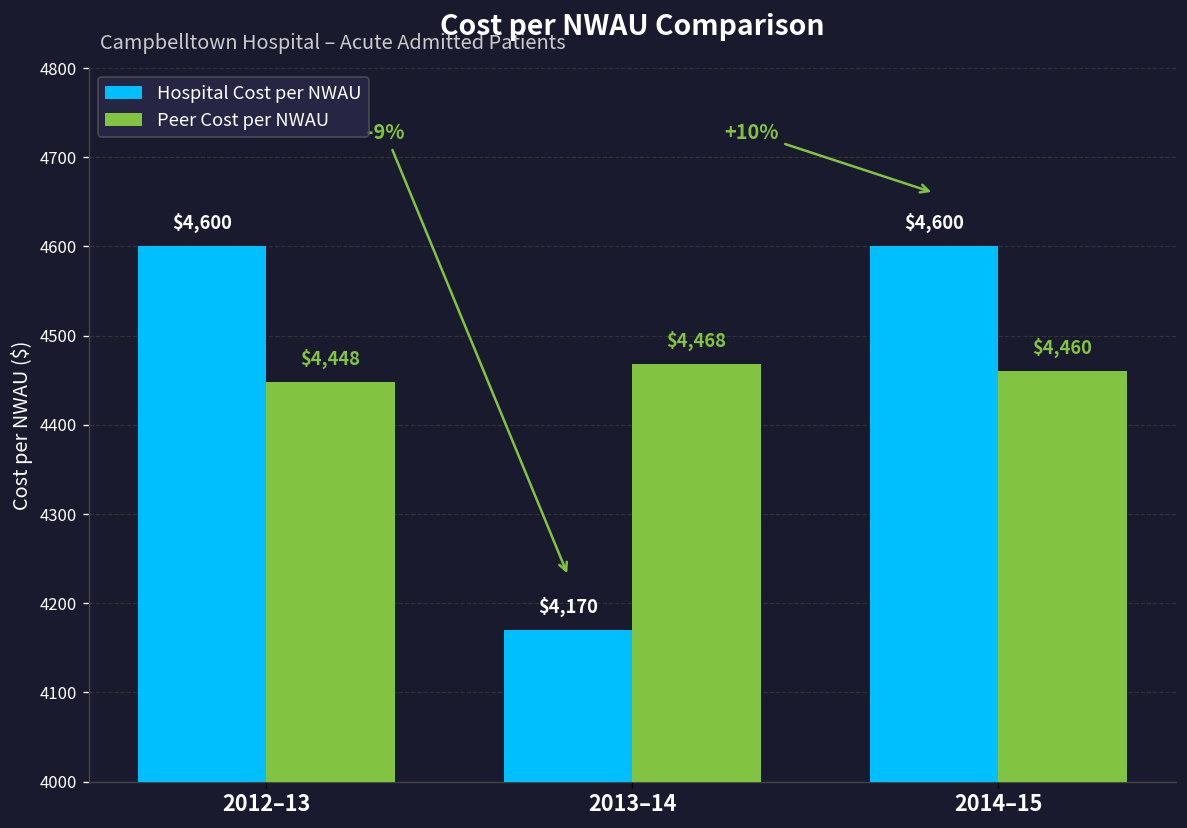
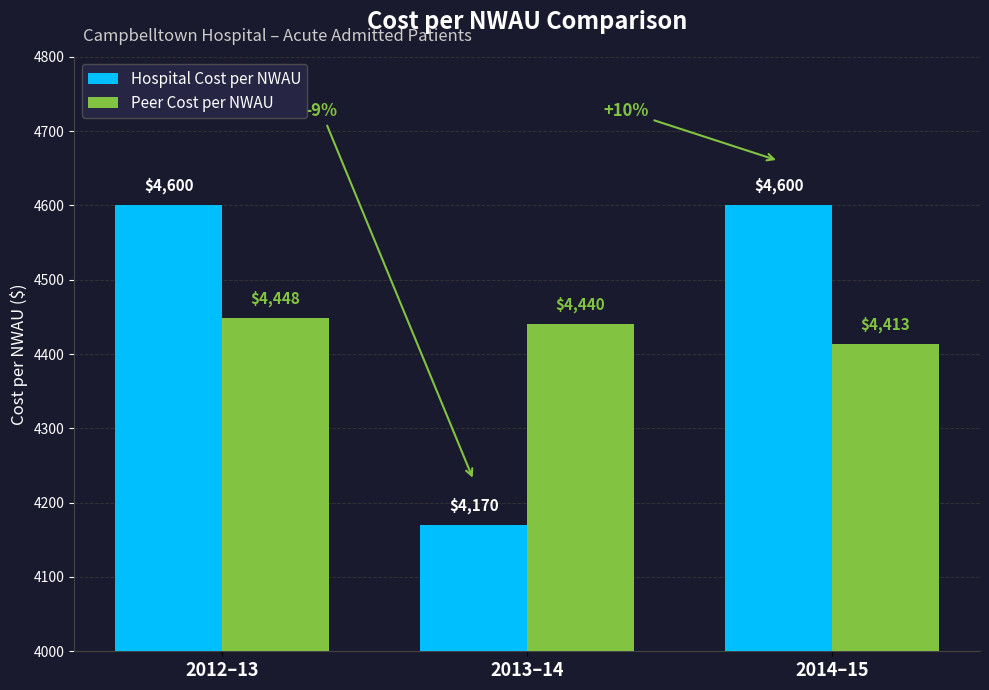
Peer Cost per NWAU, 2013–14: $4,468 -> $4,440
Peer Cost per NWAU, 2014–15: $4,460 -> $4,413
